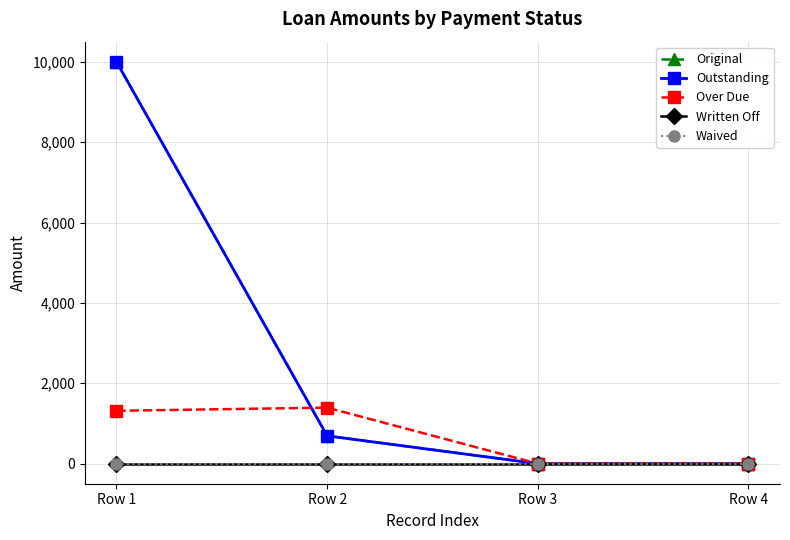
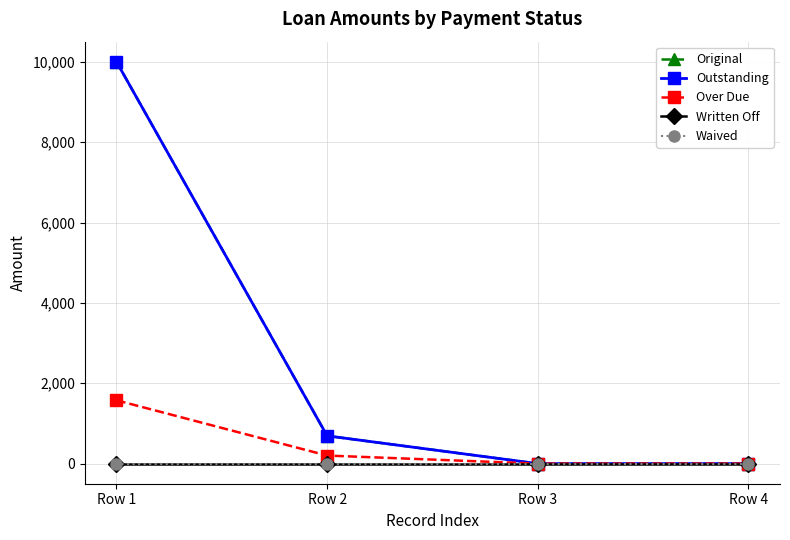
Over Due, Row 1: 1,300 -> 1,600
Over Due, Row 2: 1,400 -> 200
